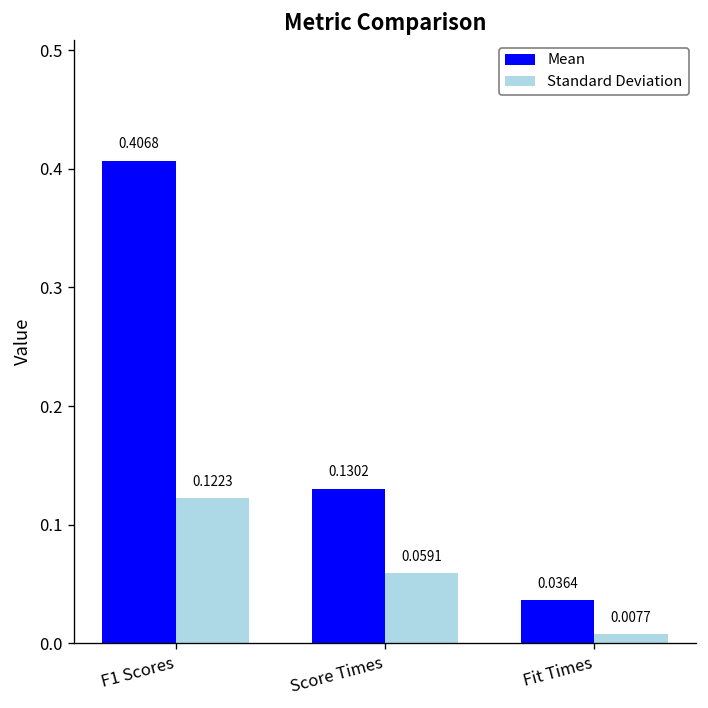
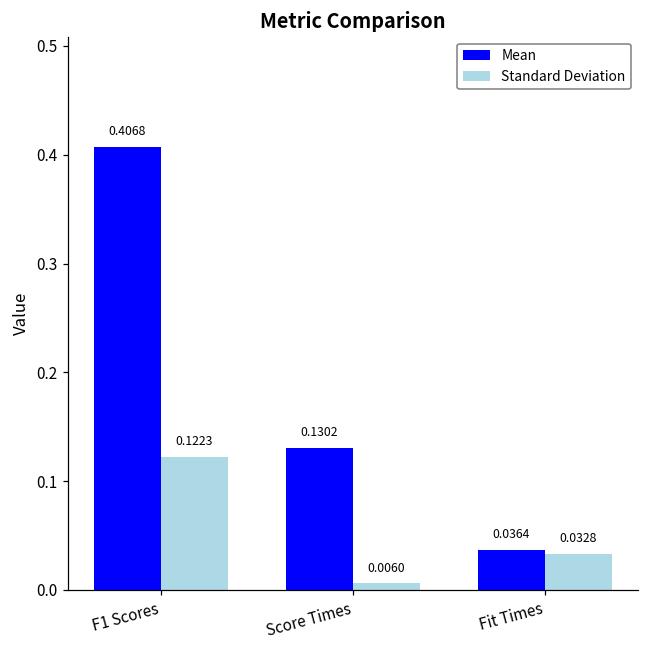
Standard Deviation, Score Times: 0.0591 -> 0.0060
Standard Deviation, Fit Times: 0.0077 -> 0.0328
